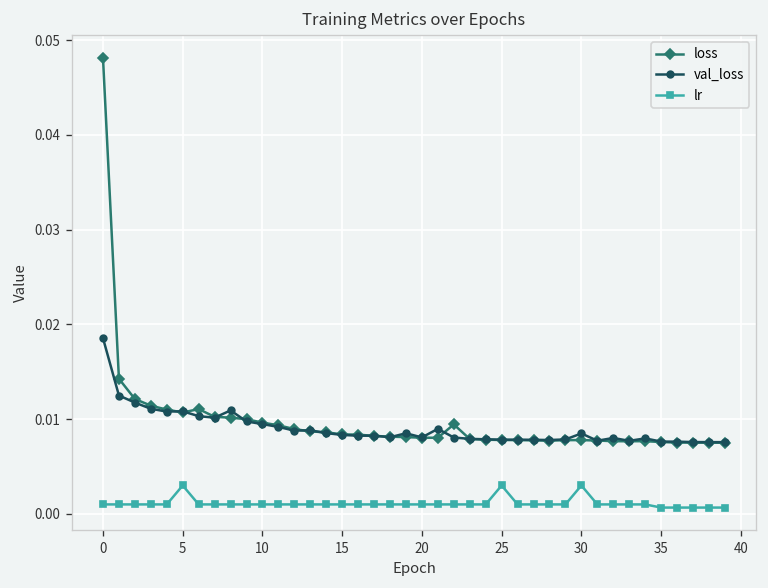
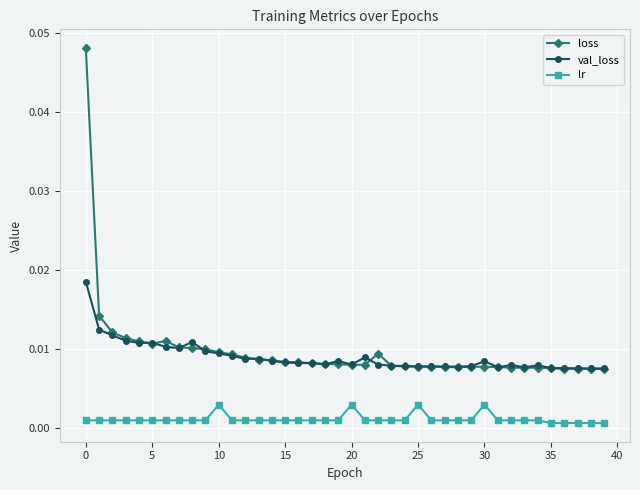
lr, 5: 0.003 -> 0.001
lr, 10: 0.001 -> 0.003
lr, 20: 0.001 -> 0.003
